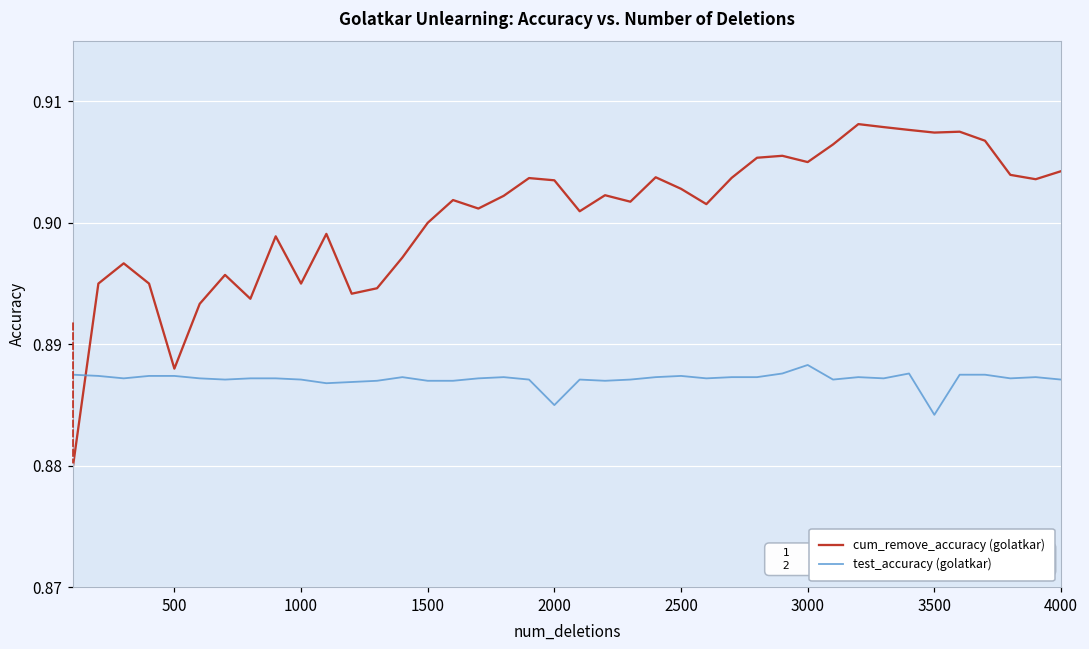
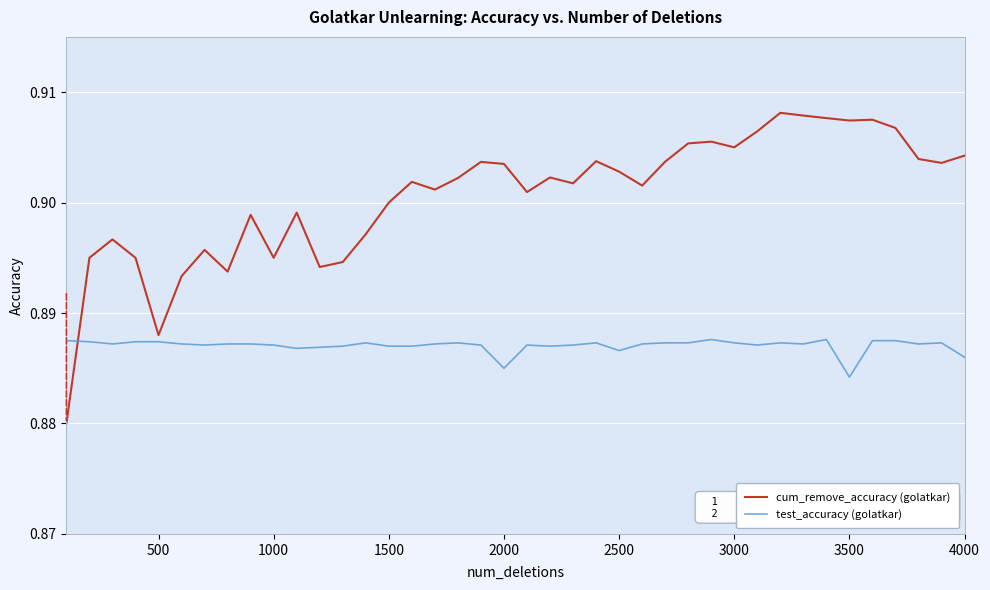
test_accuracy (golatkar), 2500: 0.8874 -> 0.8866
test_accuracy (golatkar), 3000: 0.8883 -> 0.8873
test_accuracy (golatkar), 4000: 0.8871 -> 0.8860
